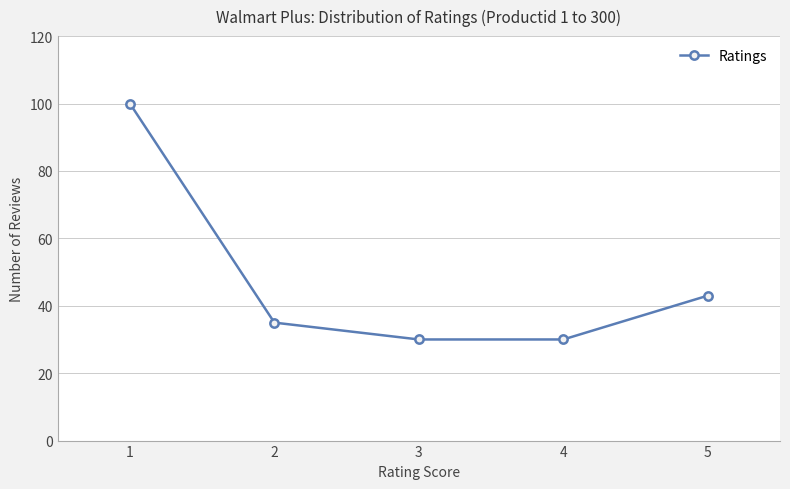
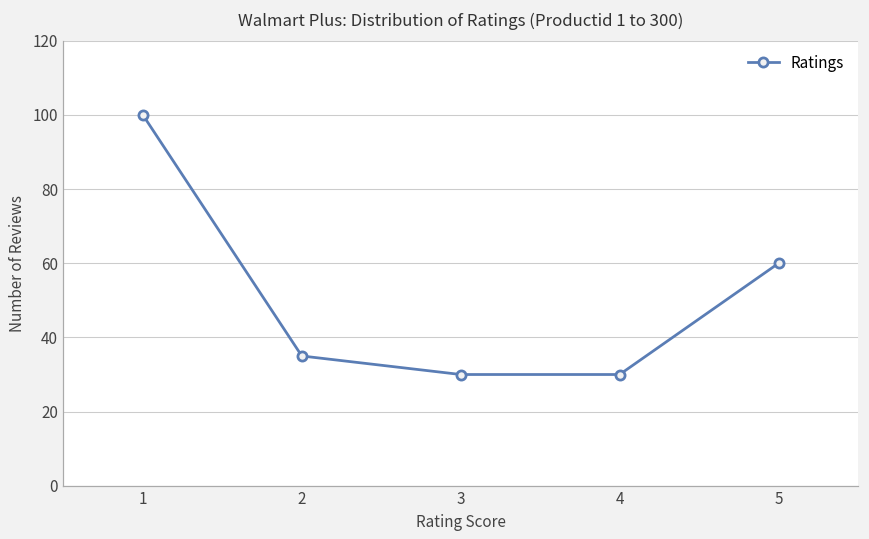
5: 43 -> 60
